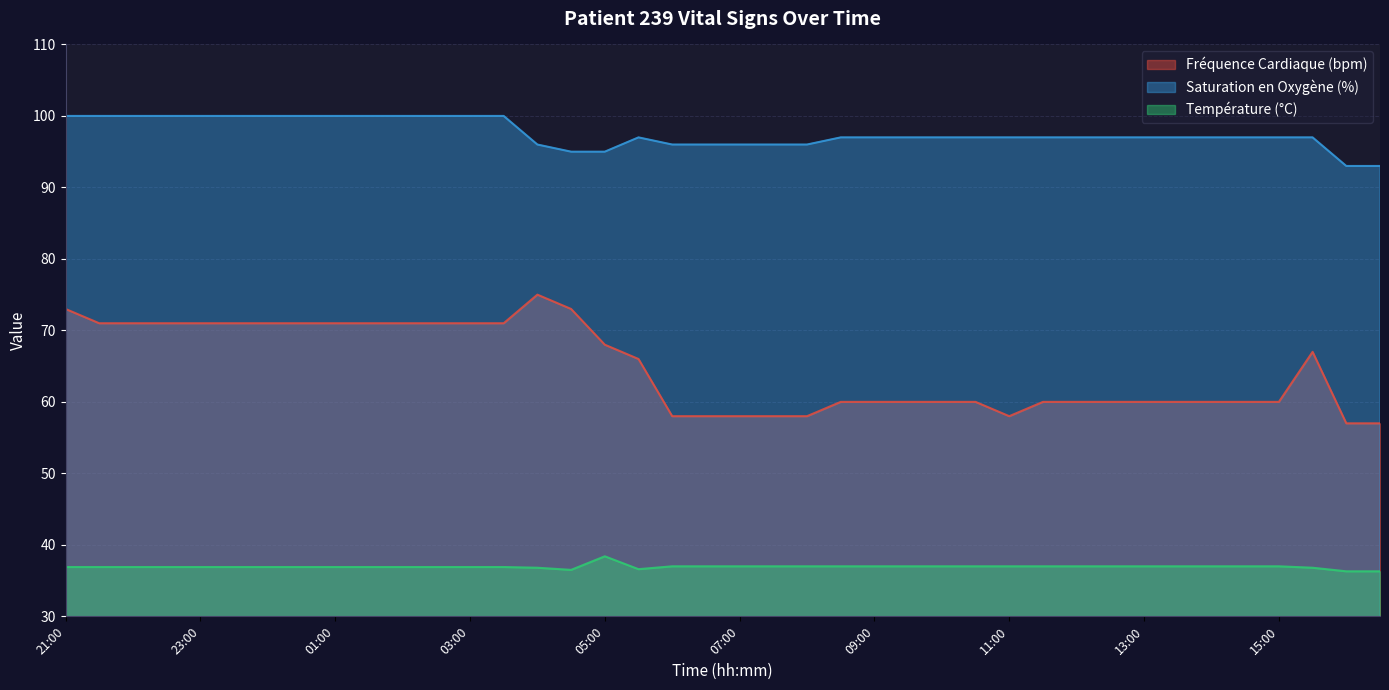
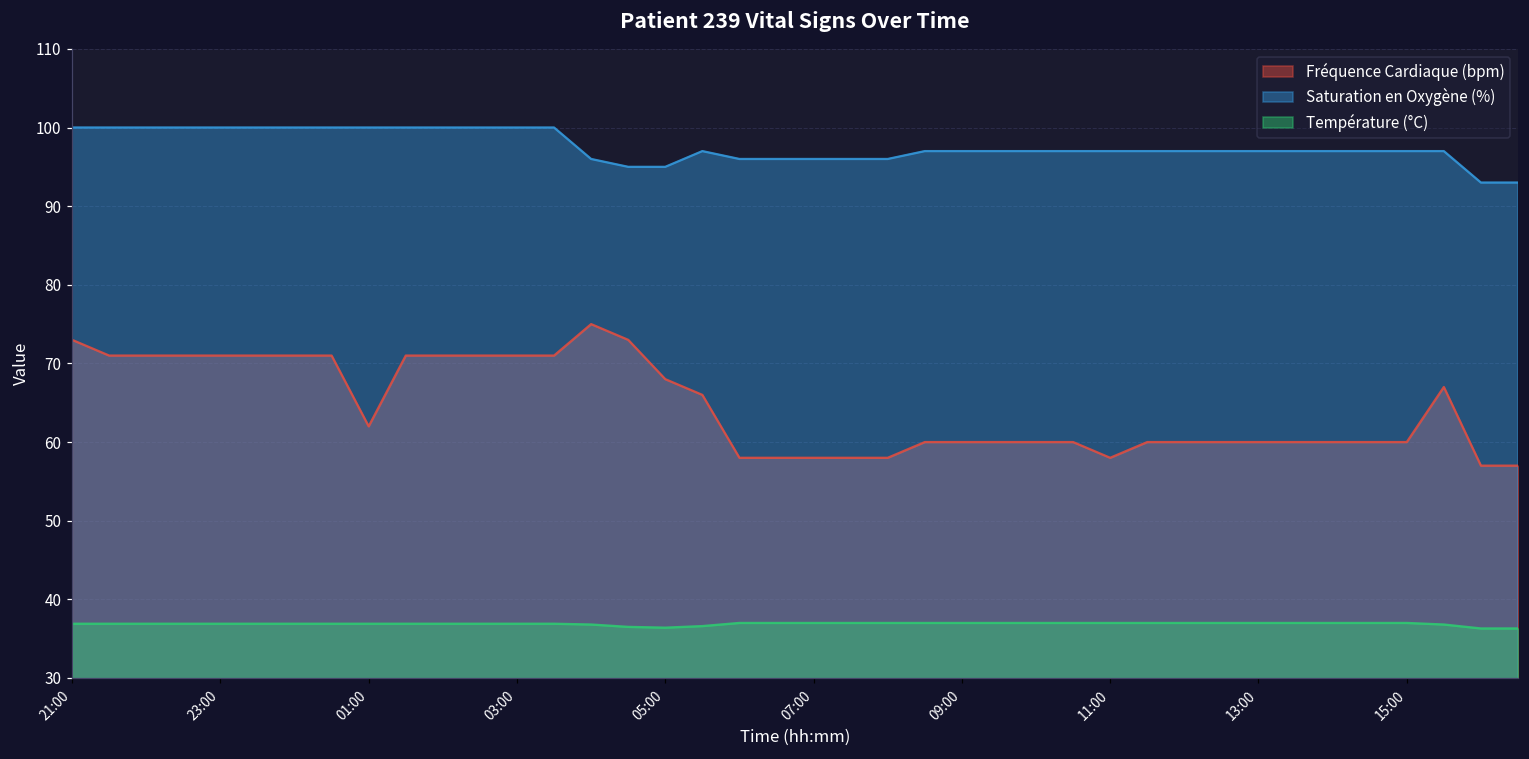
Fréquence Cardiaque (bpm), 01:00: 71 -> 62
Température (°C), 05:00: 38 -> 36
